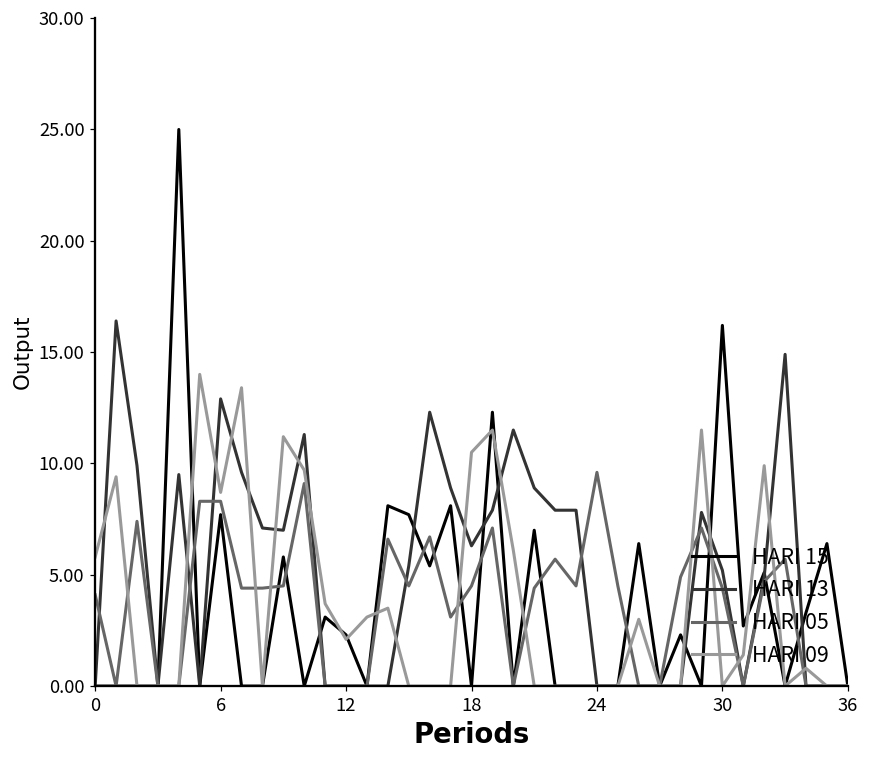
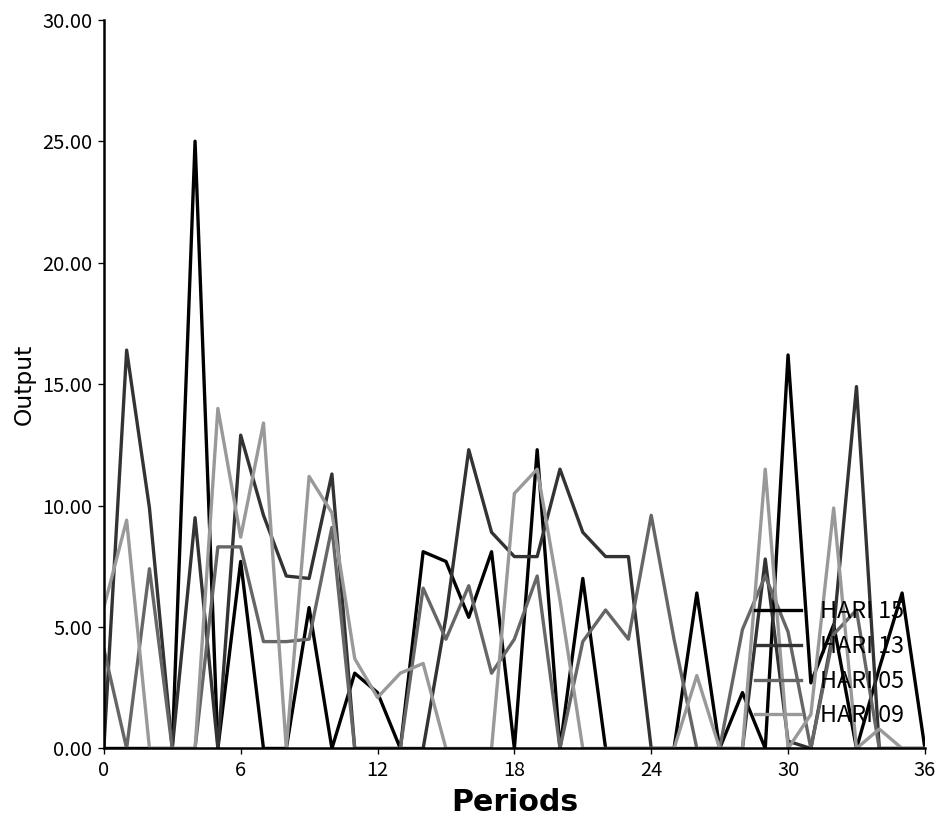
HARI 13, 18: 6.3 -> 7.9
HARI 13, 30: 5.2 -> 0.3
HARI 05, 30: 4.4 -> 4.8
